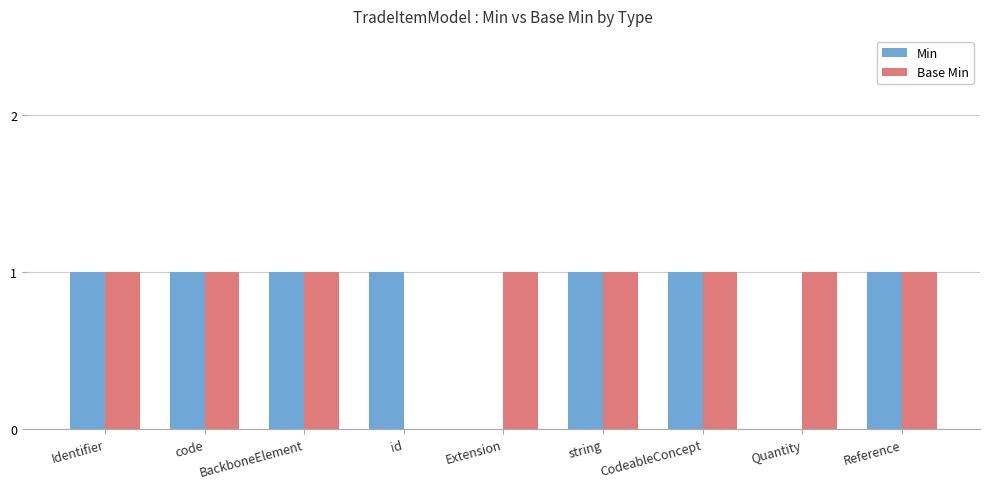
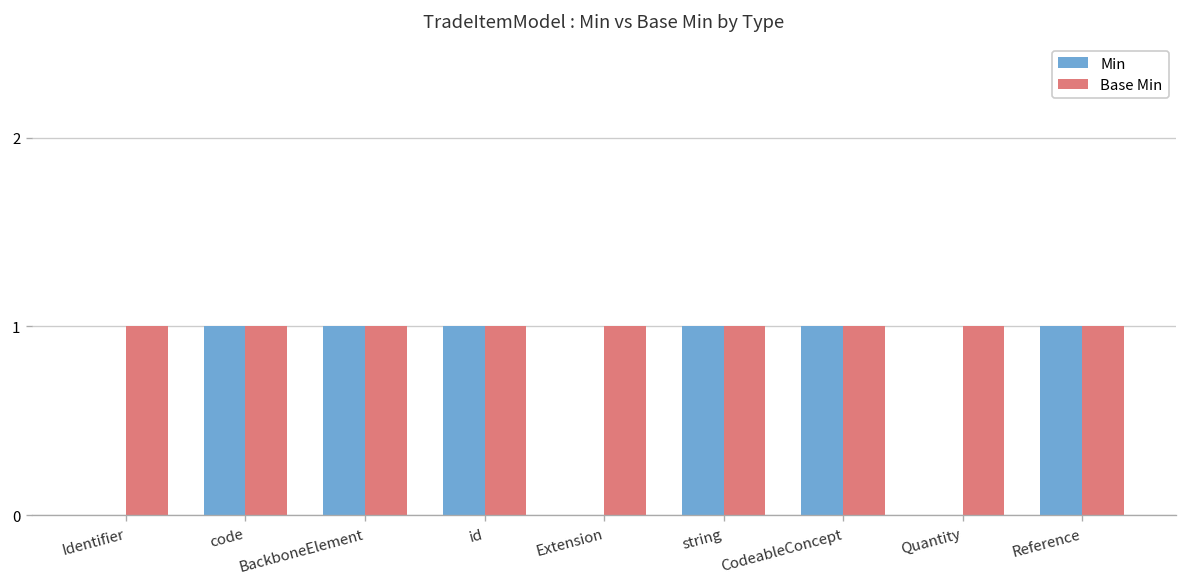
Min, Identifier: 1 -> 0
Base Min, id: 0 -> 1
